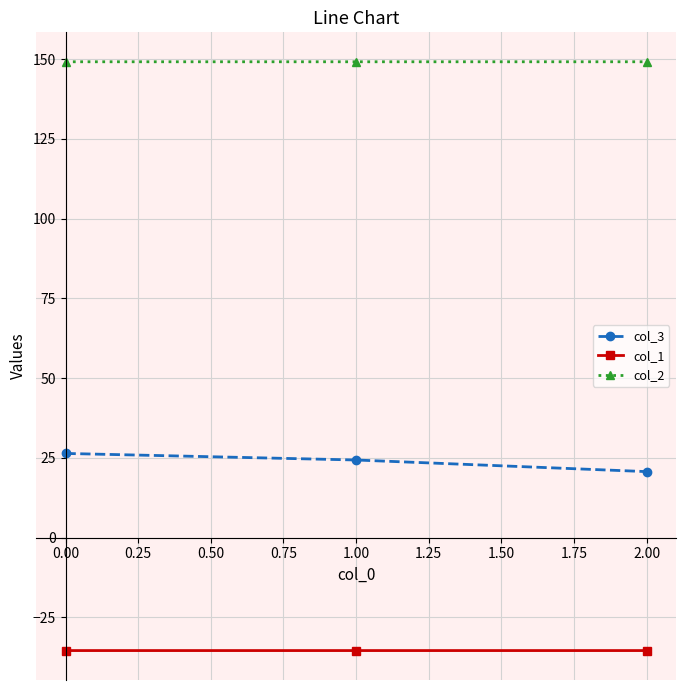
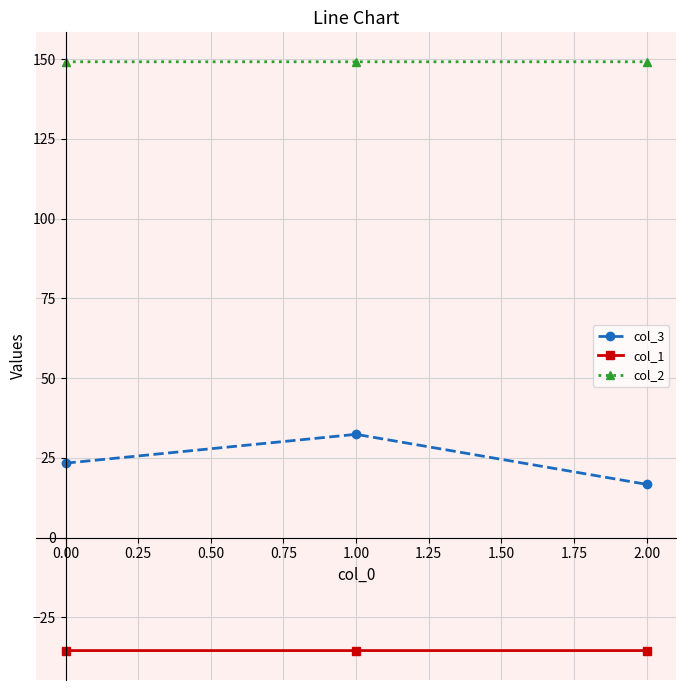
col_3, 0.00: 26 -> 23
col_3, 1.00: 24 -> 32
col_3, 2.00: 21 -> 17
